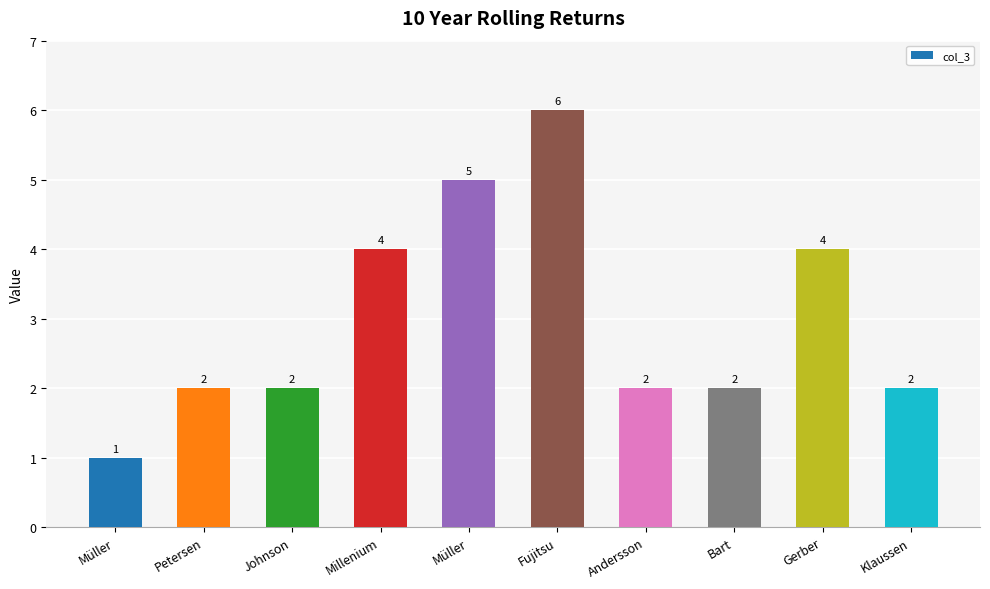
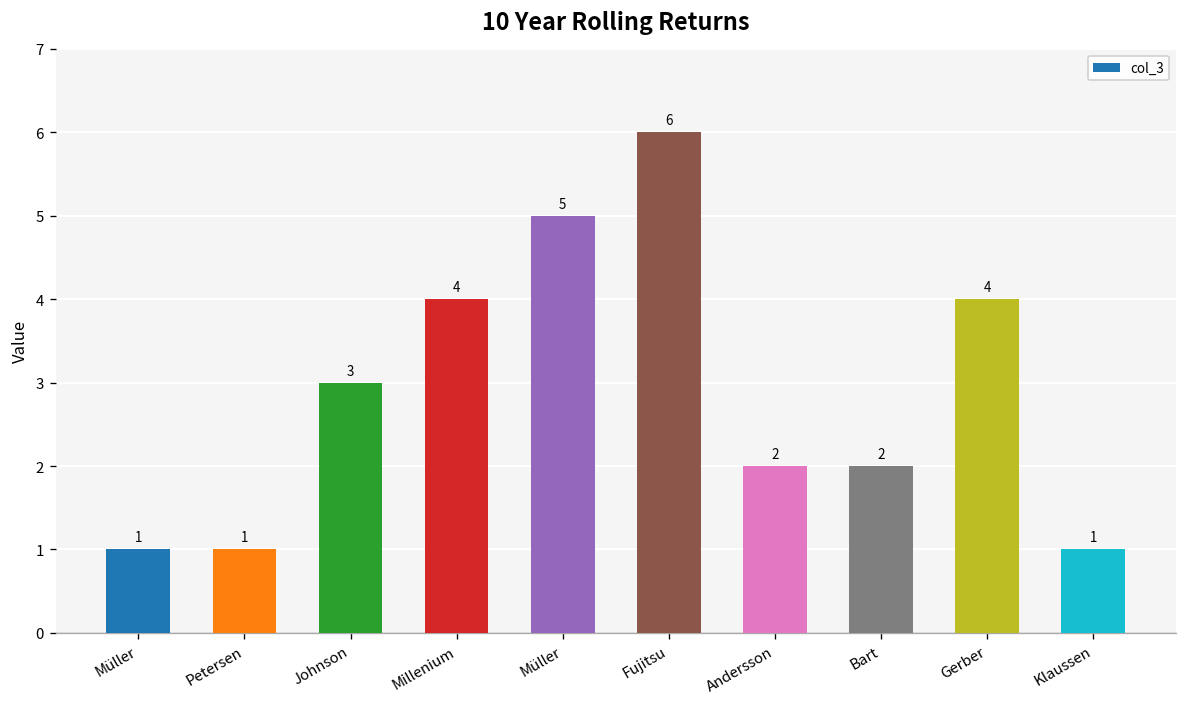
Petersen: 2 -> 1
Johnson: 2 -> 3
Klaussen: 2 -> 1
